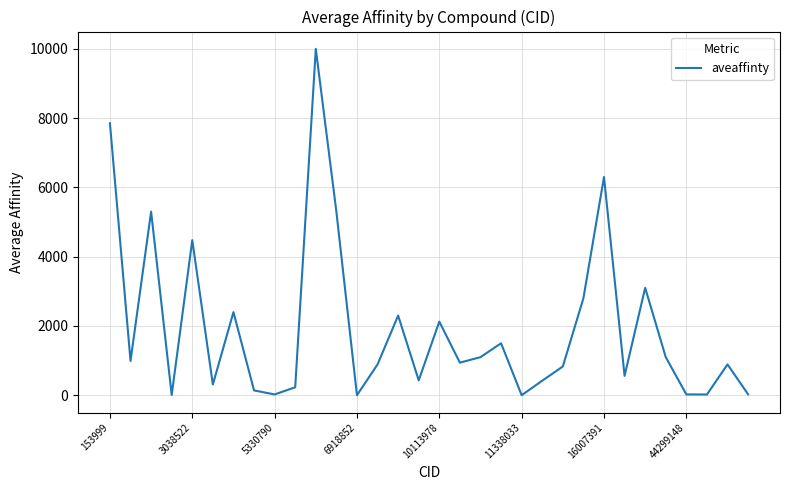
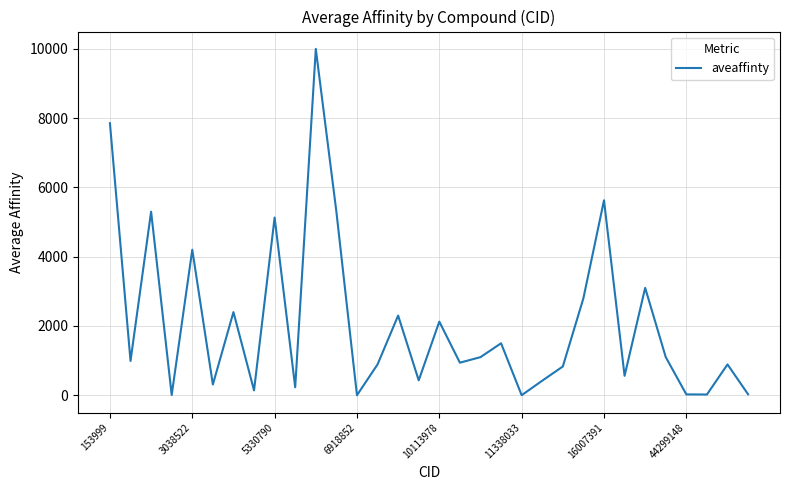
3038522: 4500 -> 4200
5330790: 0 -> 5100
16007391: 6300 -> 5600
